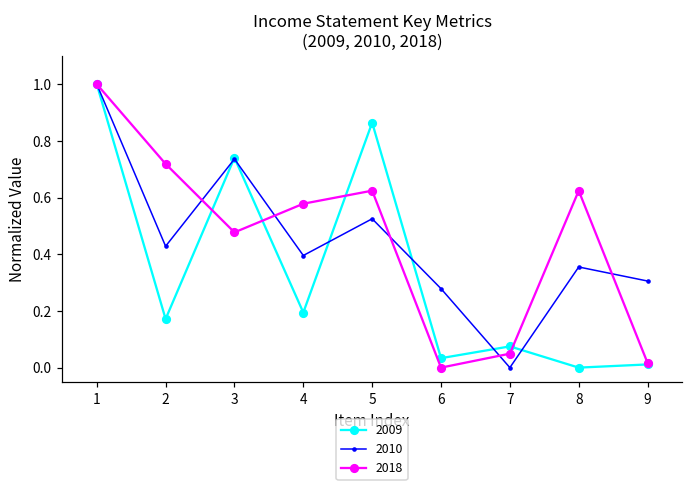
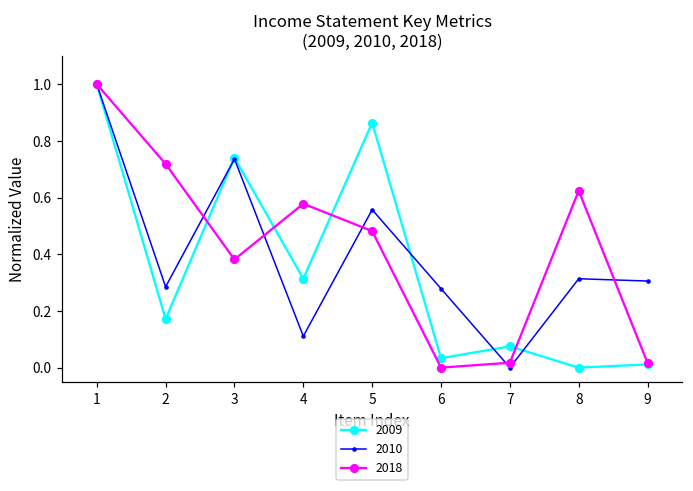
2010, 2: 0.43 -> 0.29
2018, 3: 0.48 -> 0.38
2009, 4: 0.19 -> 0.31
2010, 4: 0.40 -> 0.11
2010, 5: 0.53 -> 0.56
2018, 5: 0.62 -> 0.48
2018, 7: 0.05 -> 0.02
2010, 8: 0.36 -> 0.31
